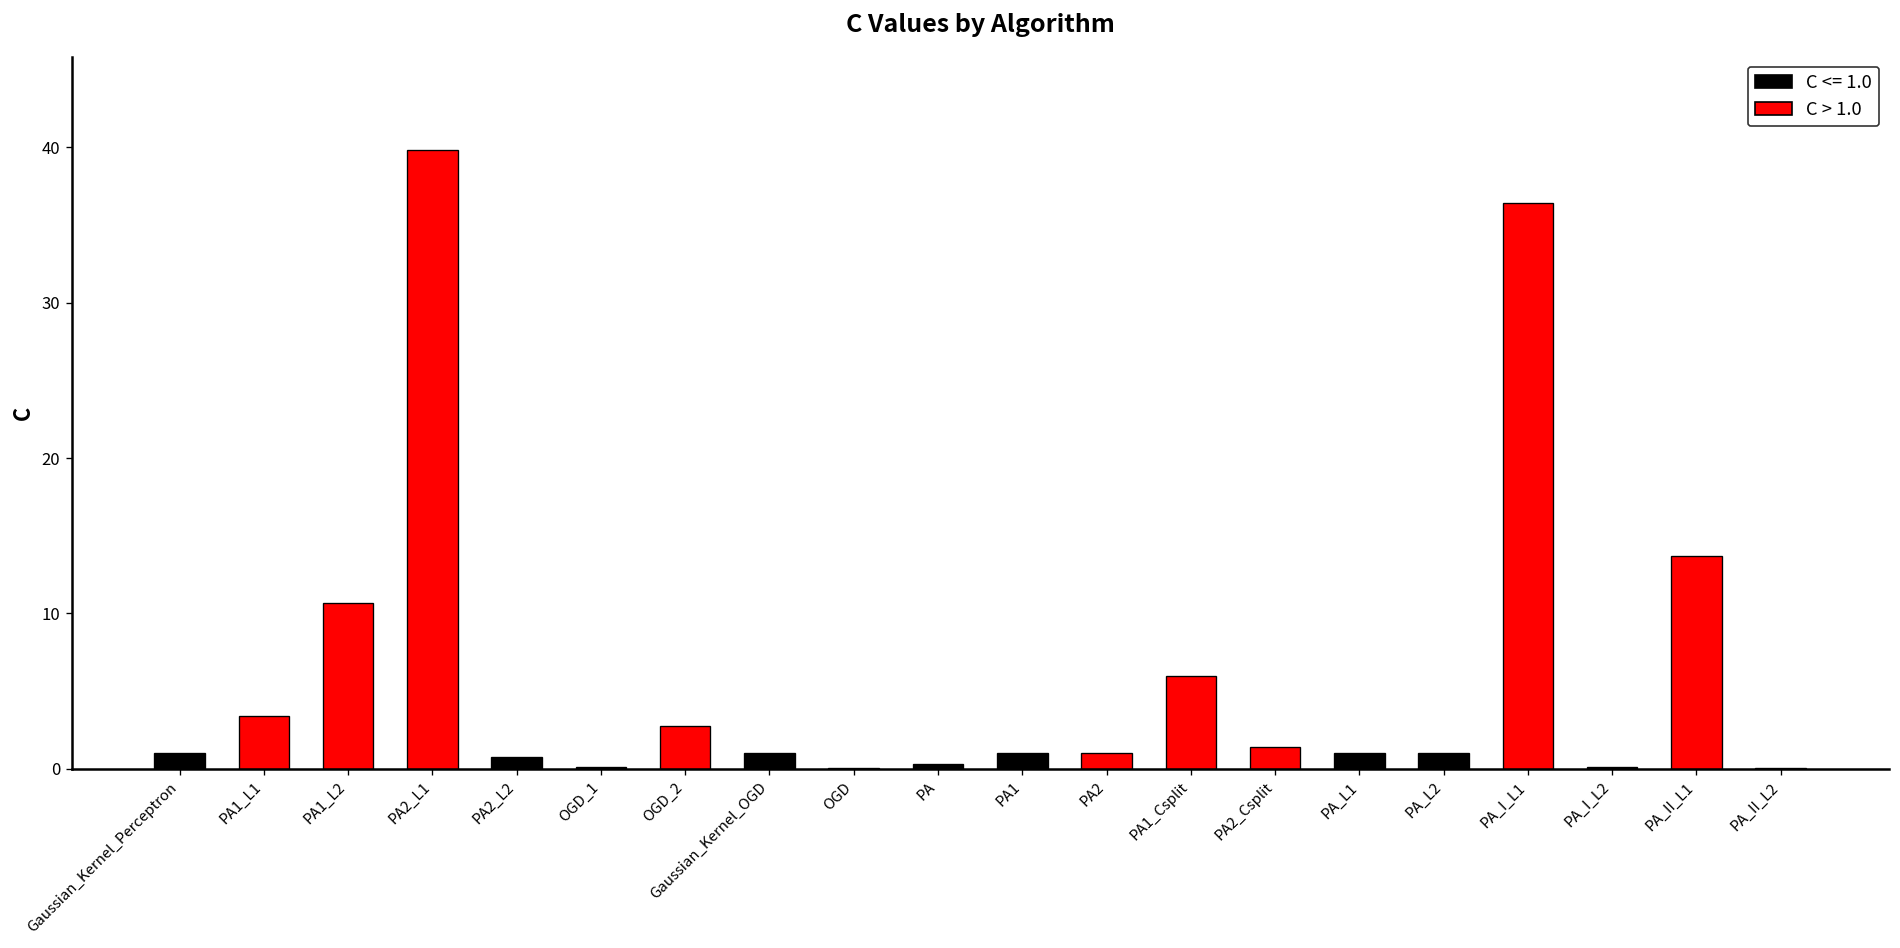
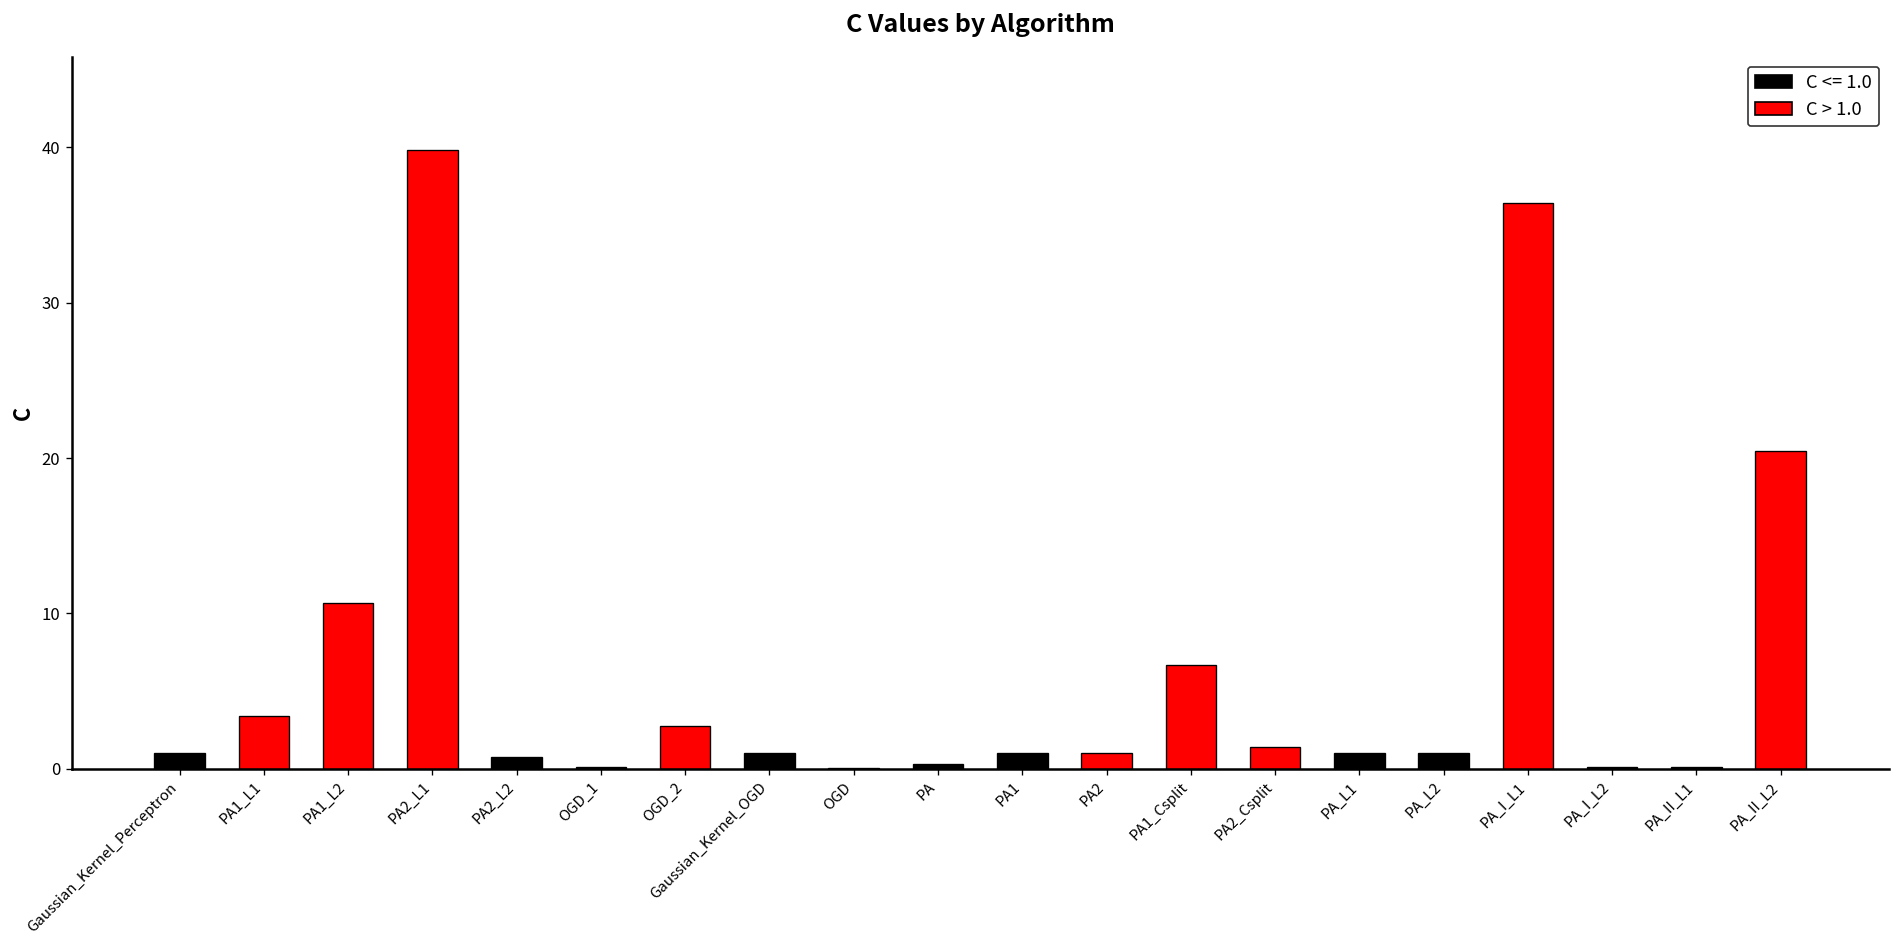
PA1_Csplit: 6.0 -> 6.7
PA_II_L1: 13.7 -> 0.1
PA_II_L2: 0.1 -> 20.5
